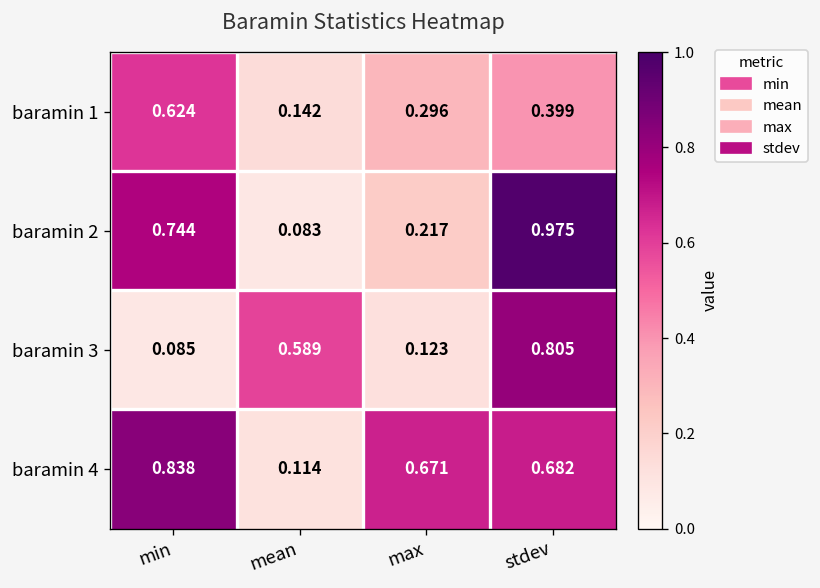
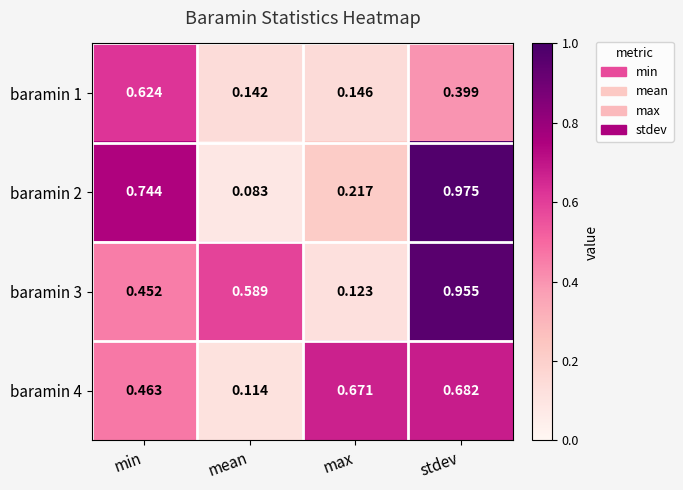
baramin 1, max: 0.296 -> 0.146
baramin 3, min: 0.085 -> 0.452
baramin 3, stdev: 0.805 -> 0.955
baramin 4, min: 0.838 -> 0.463
